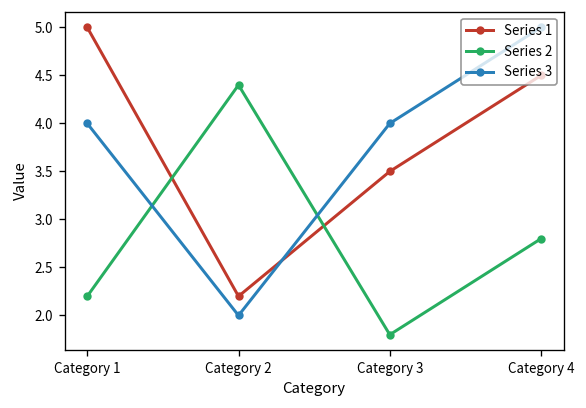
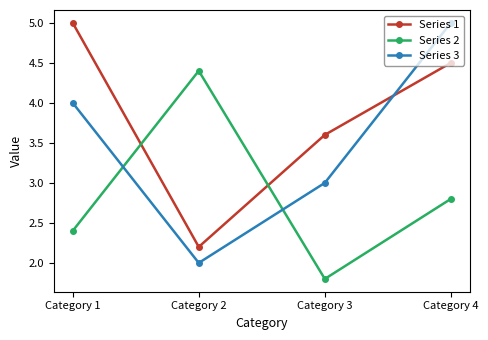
Series 2, Category 1: 2.2 -> 2.4
Series 1, Category 3: 3.5 -> 3.6
Series 3, Category 3: 4 -> 3
